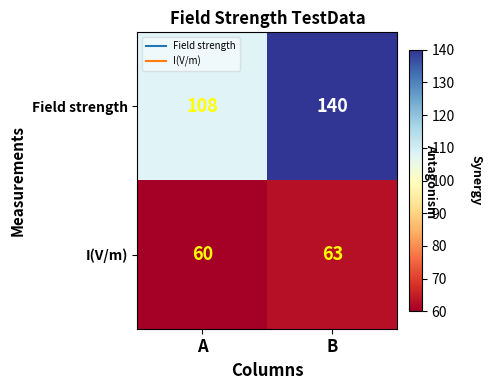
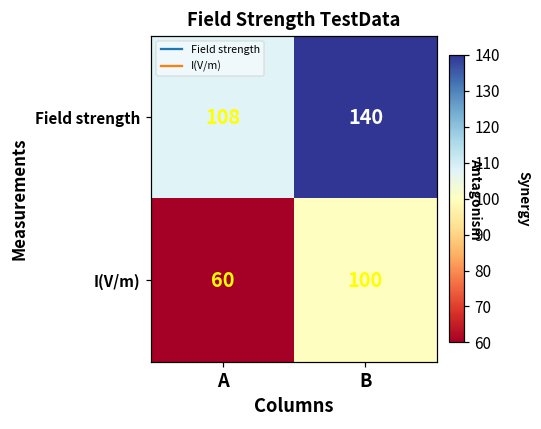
I(V/m), B: 63 -> 100
